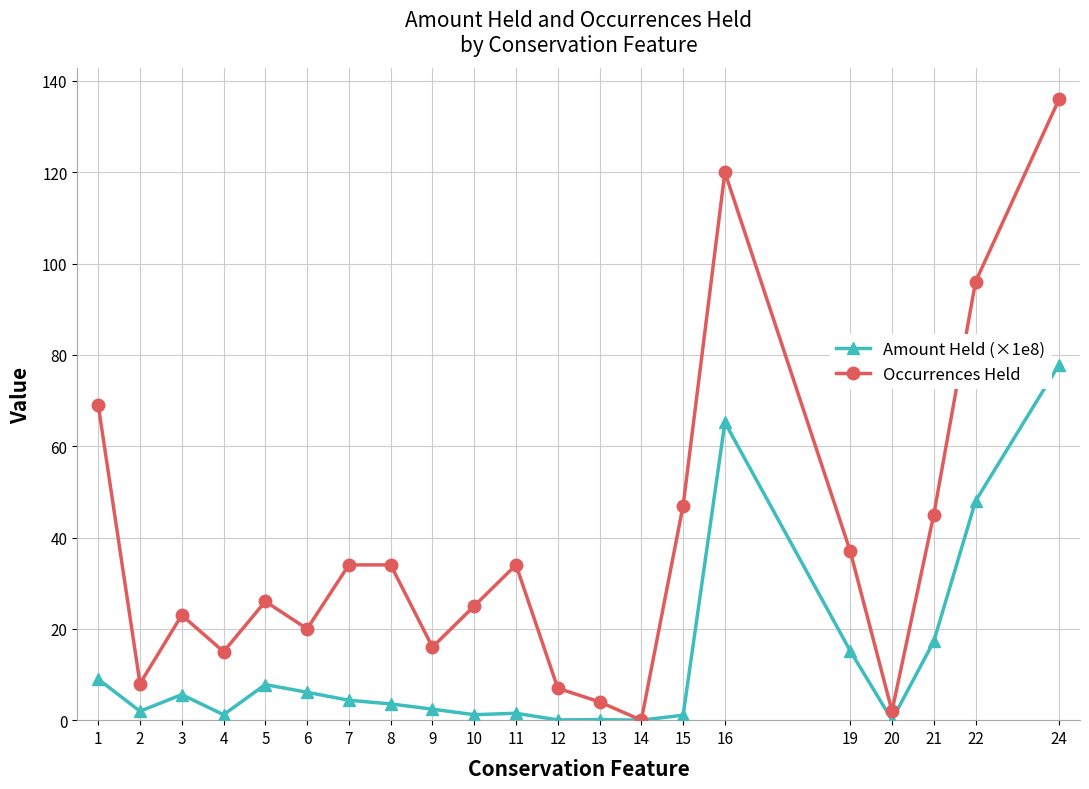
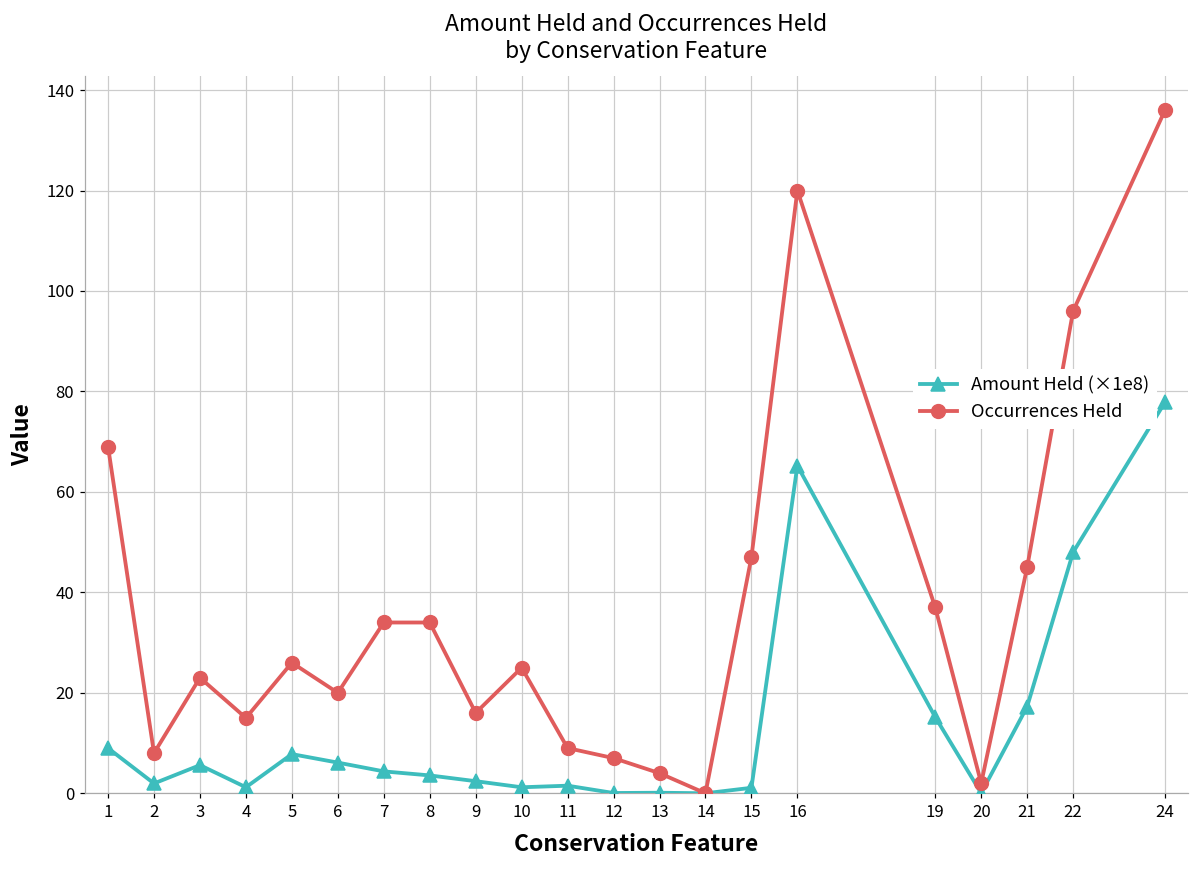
Occurrences Held, 11: 34 -> 9
